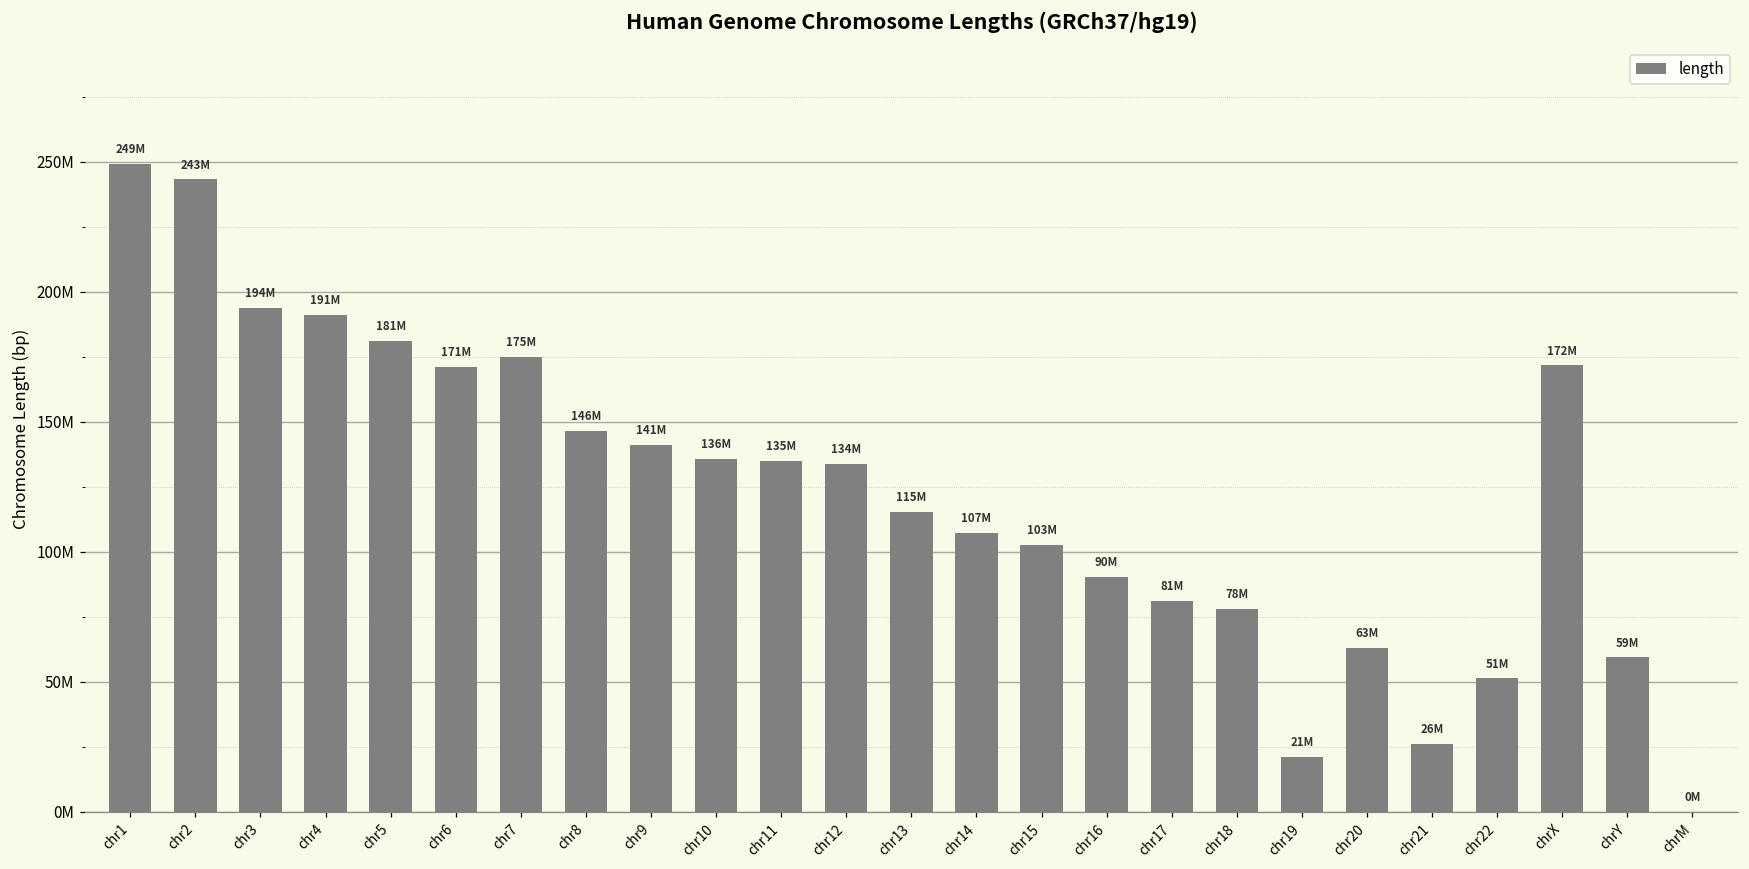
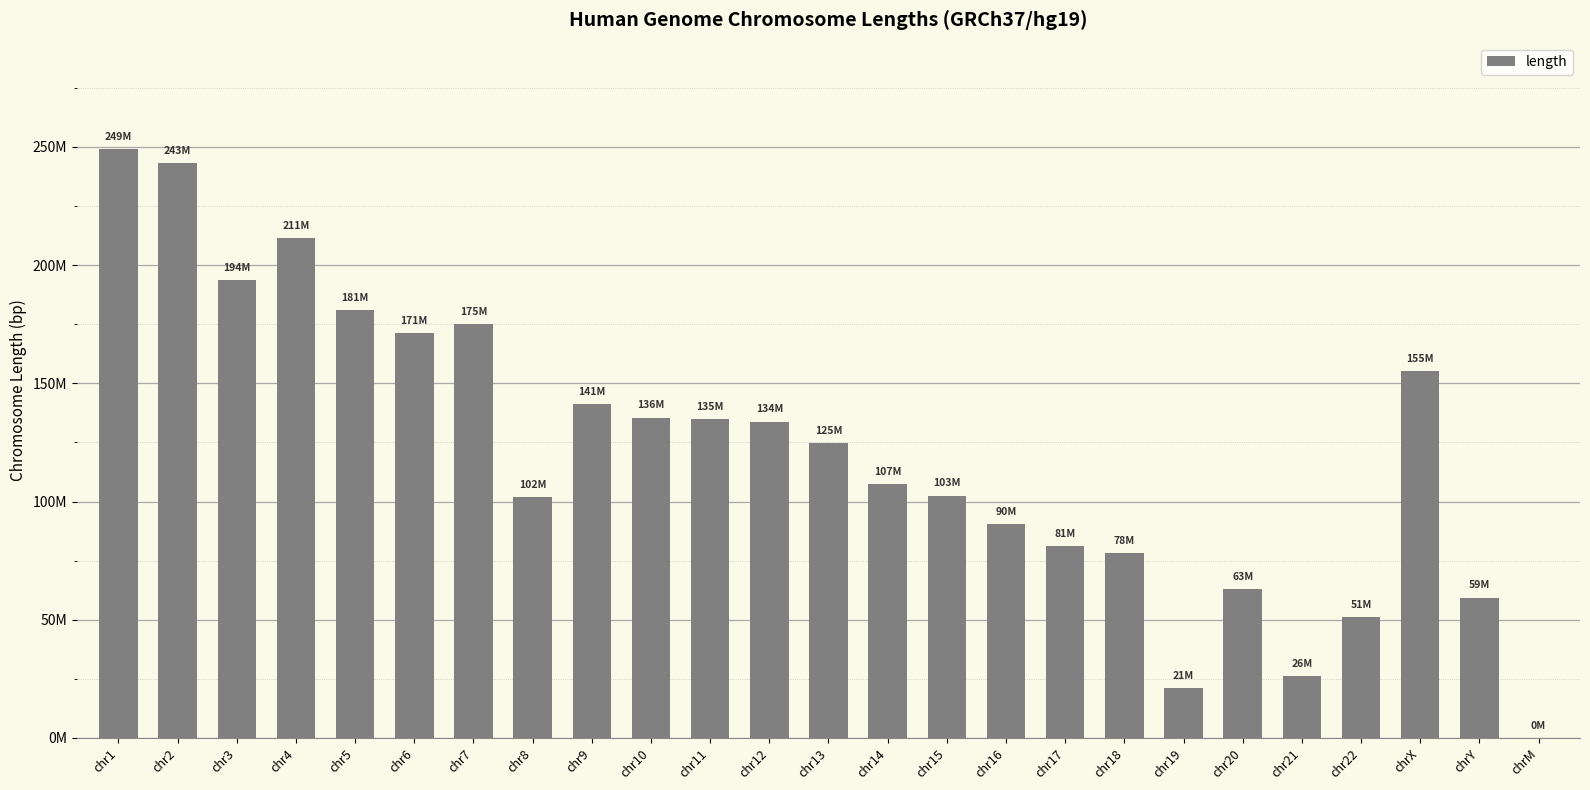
chr4: 191M -> 211M
chr8: 146M -> 102M
chr13: 115M -> 125M
chrX: 172M -> 155M
